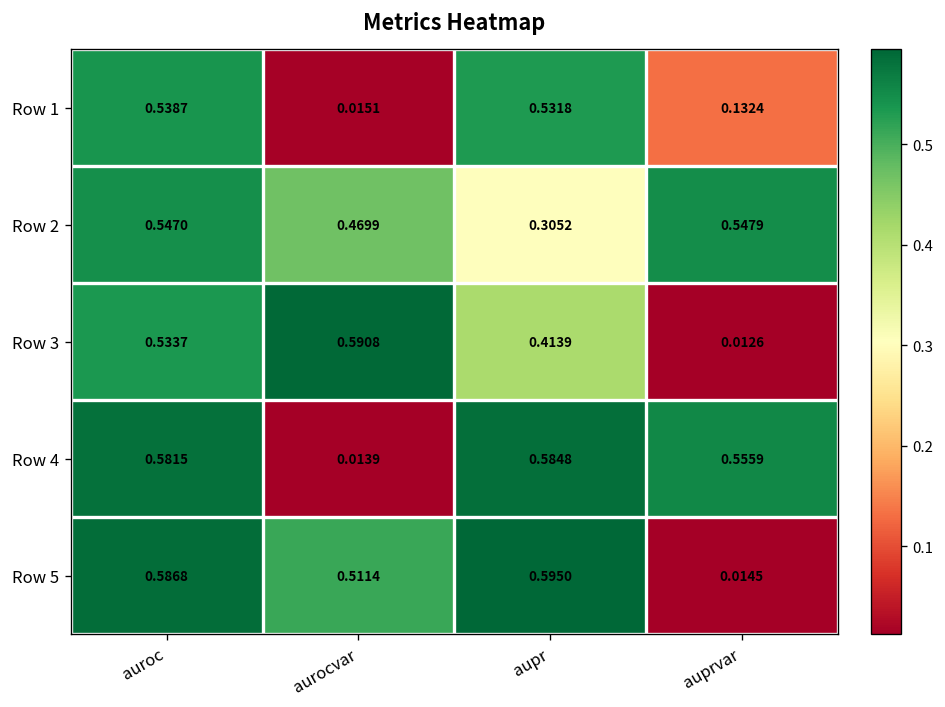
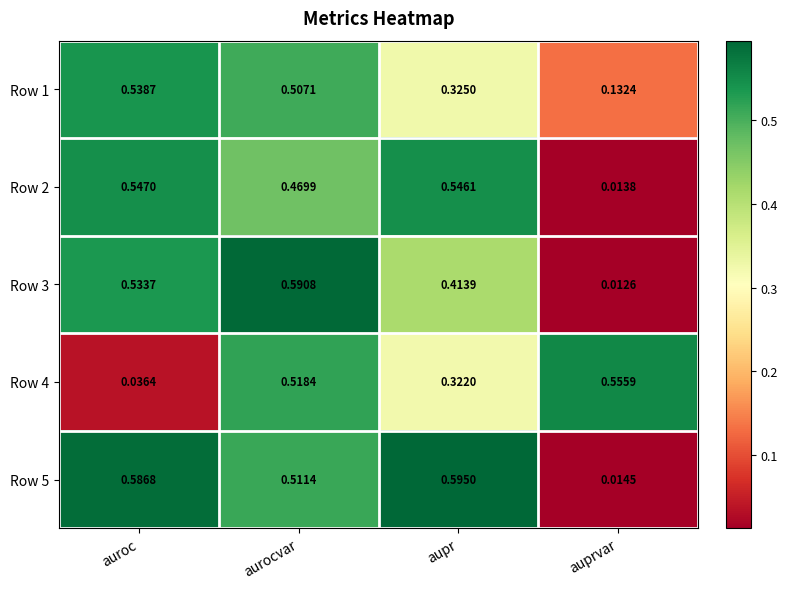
Row 1, aurocvar: 0.0151 -> 0.5071
Row 1, aupr: 0.5318 -> 0.3250
Row 2, aupr: 0.3052 -> 0.5461
Row 2, auprvar: 0.5479 -> 0.0138
Row 4, auroc: 0.5815 -> 0.0364
Row 4, aurocvar: 0.0139 -> 0.5184
Row 4, aupr: 0.5848 -> 0.3220
